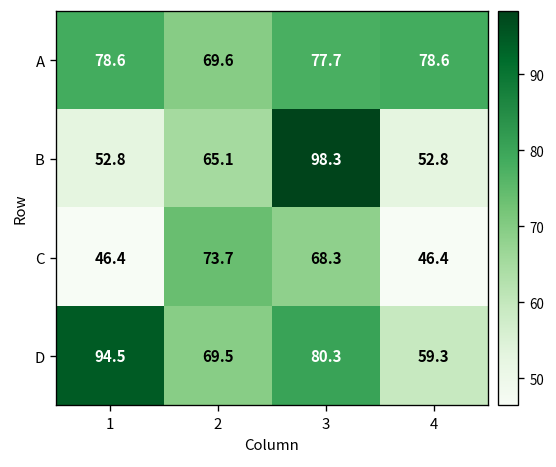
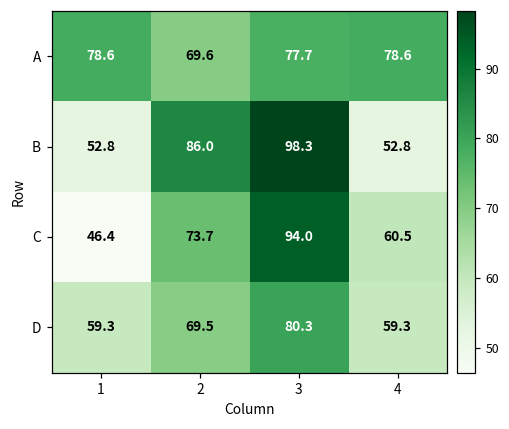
B, 2: 65.1 -> 86.0
C, 3: 68.3 -> 94.0
C, 4: 46.4 -> 60.5
D, 1: 94.5 -> 59.3
